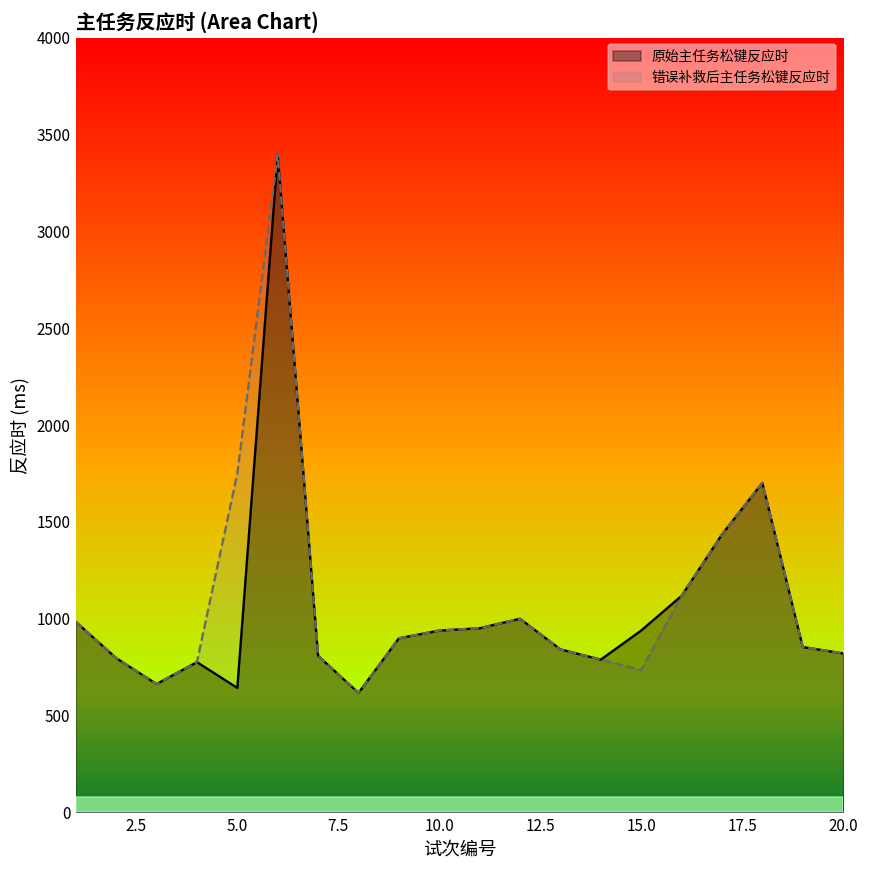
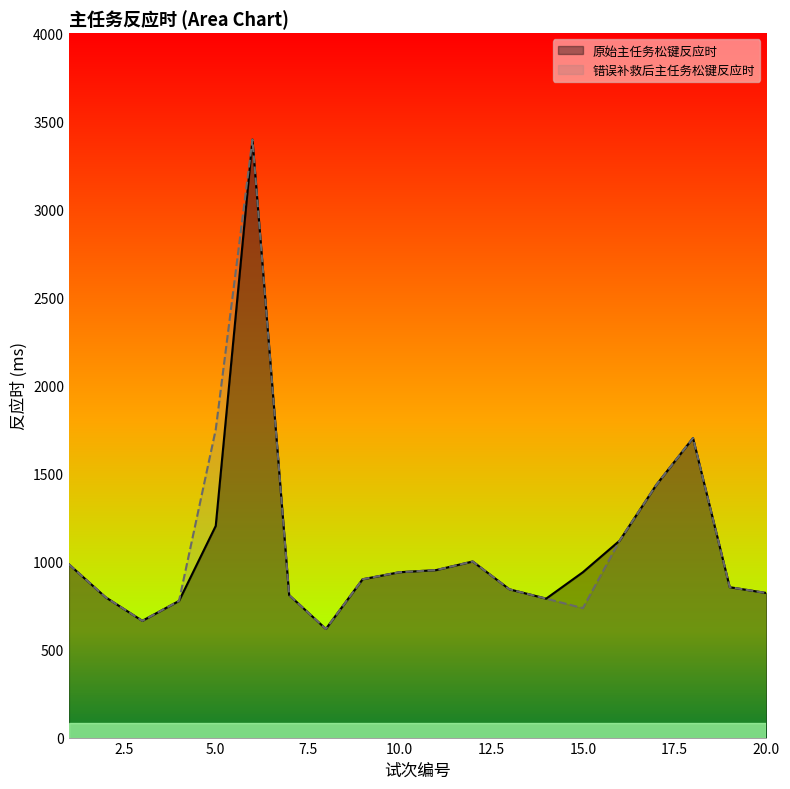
原始主任务松键反应时, 5.0: 640 -> 1200
